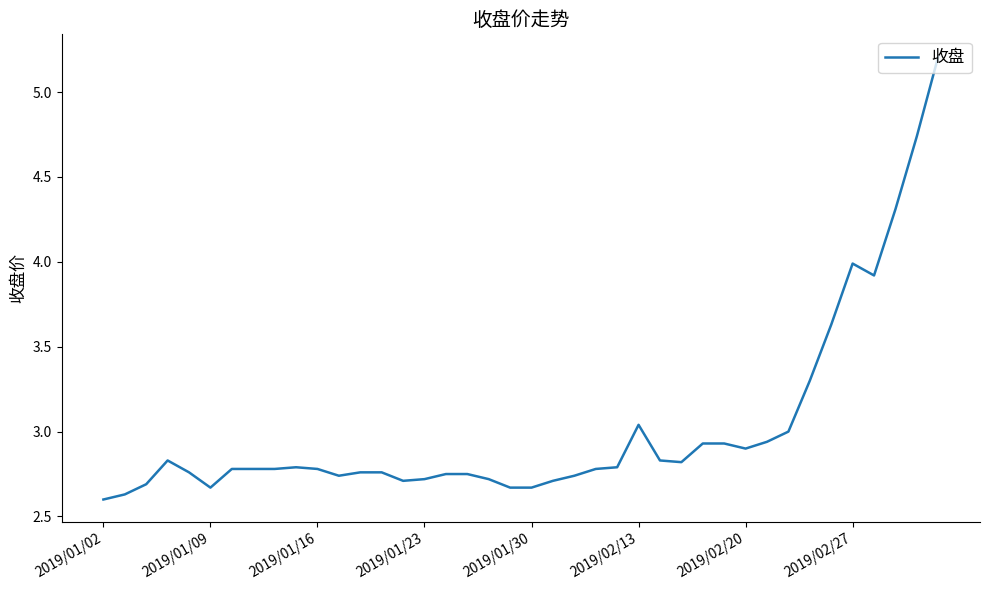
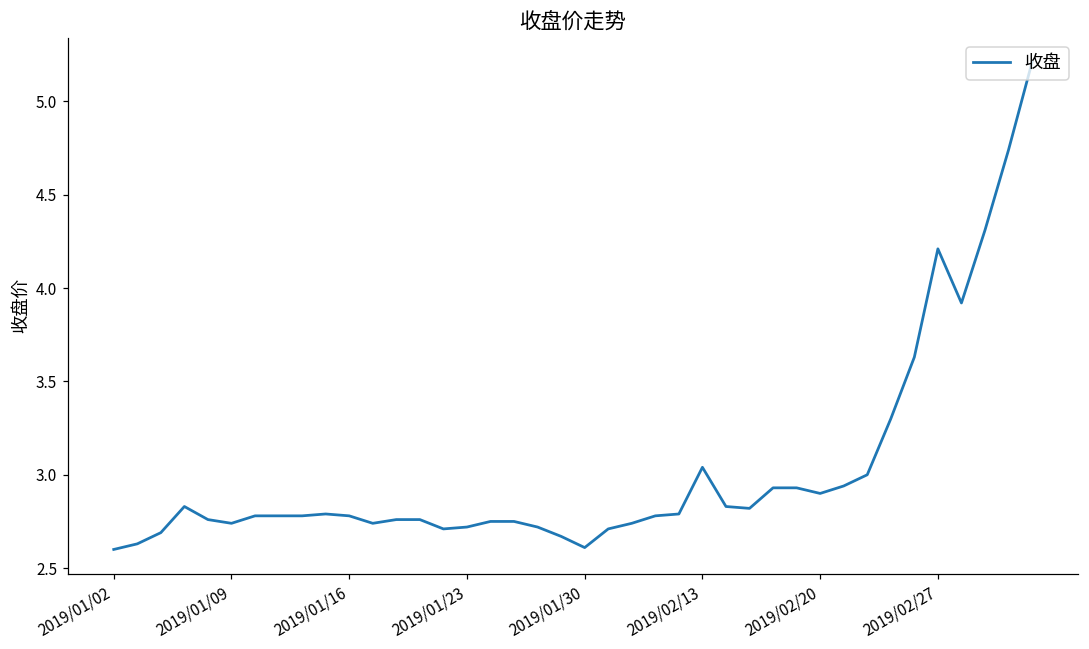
2019/01/09: 2.67 -> 2.74
2019/01/30: 2.67 -> 2.61
2019/02/27: 3.99 -> 4.21
